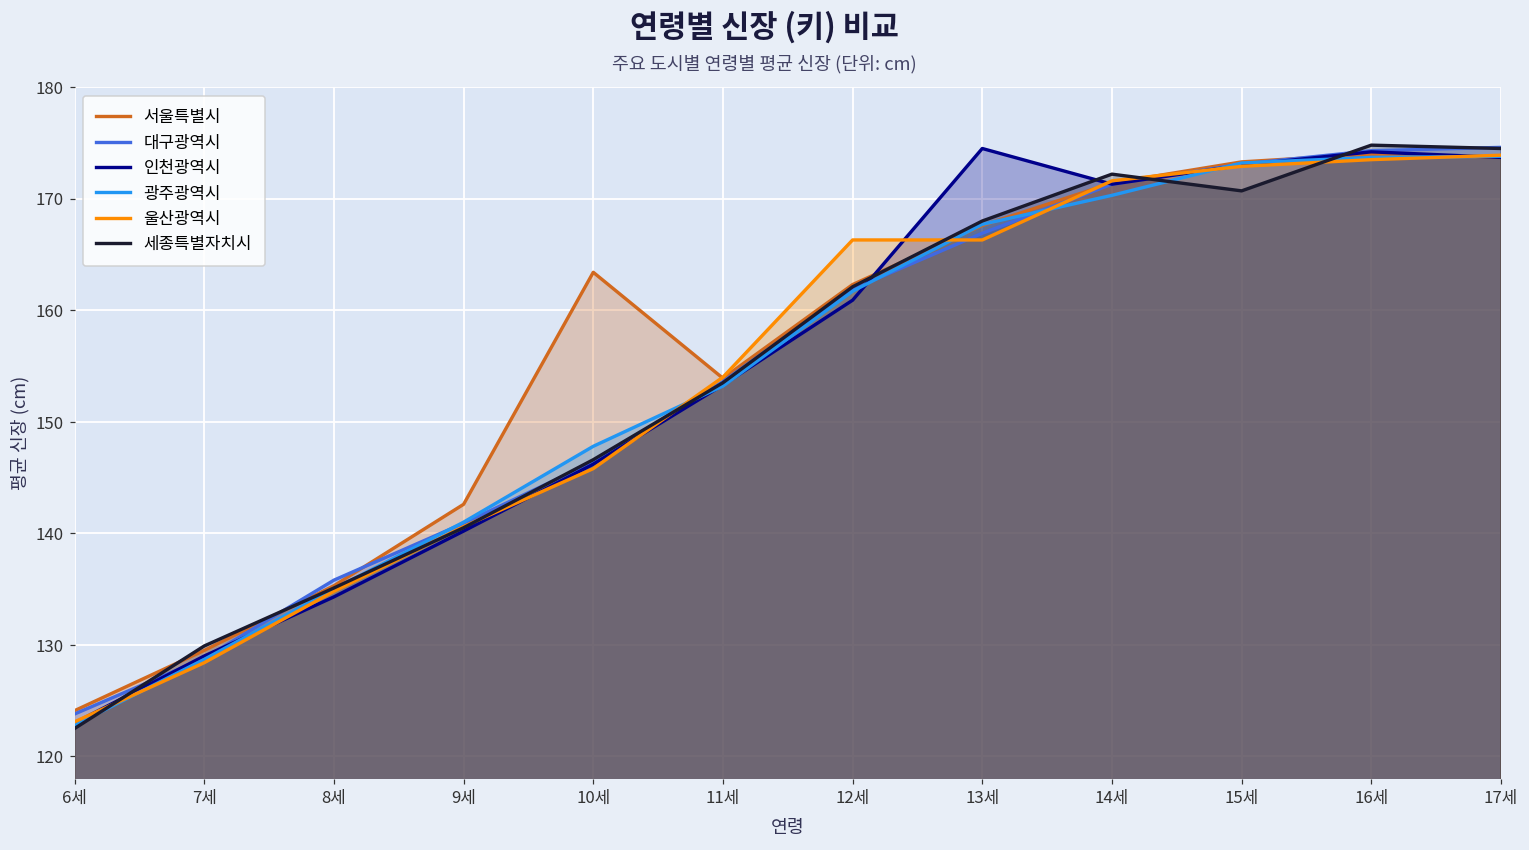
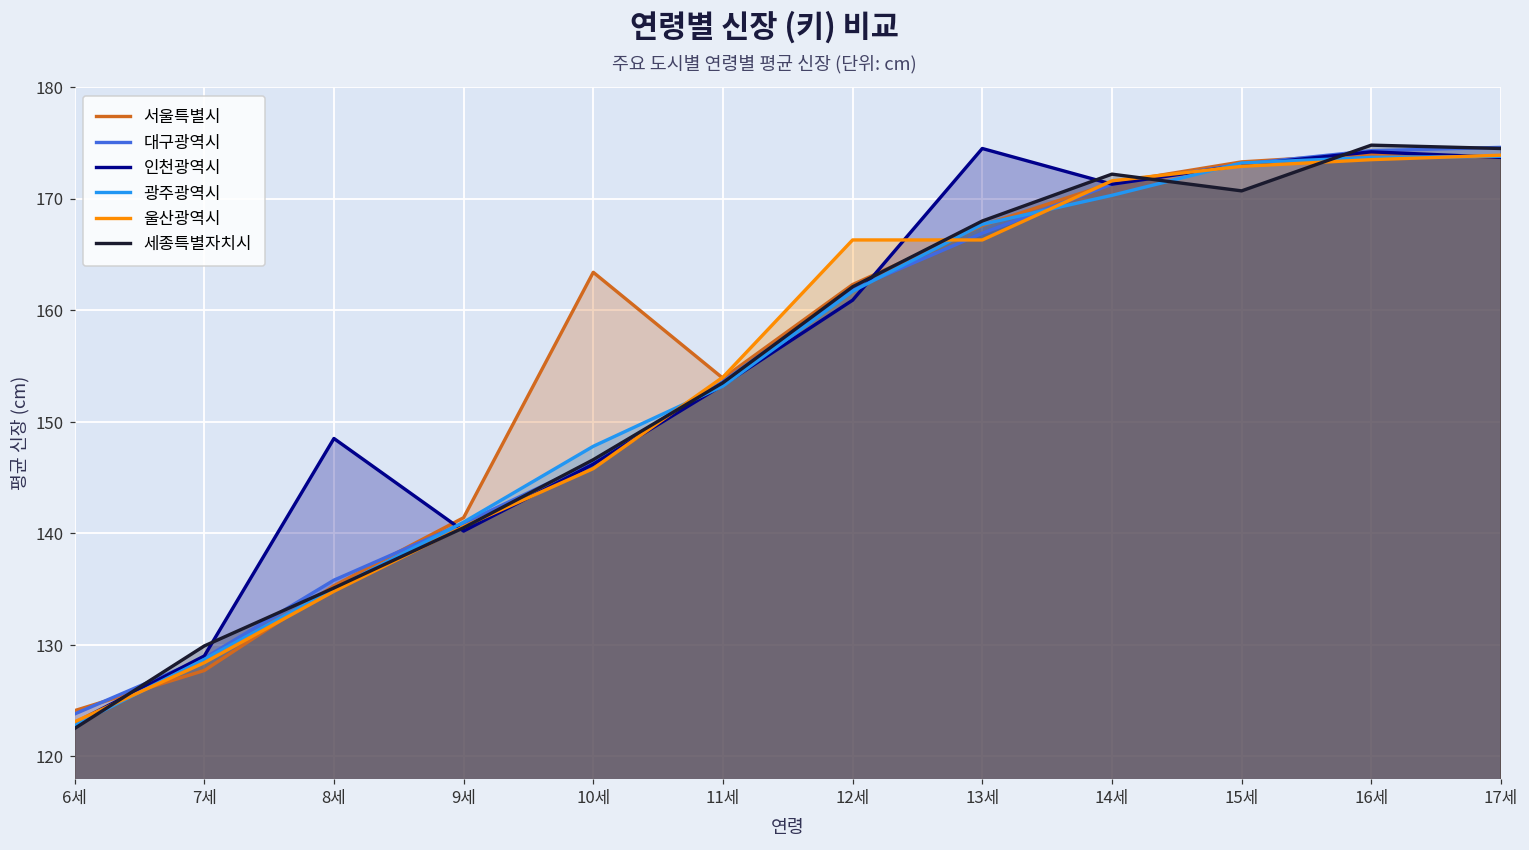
서울특별시, 7세: 129.5 -> 127.7
인천광역시, 8세: 134.3 -> 148.5
서울특별시, 9세: 142.6 -> 141.4
